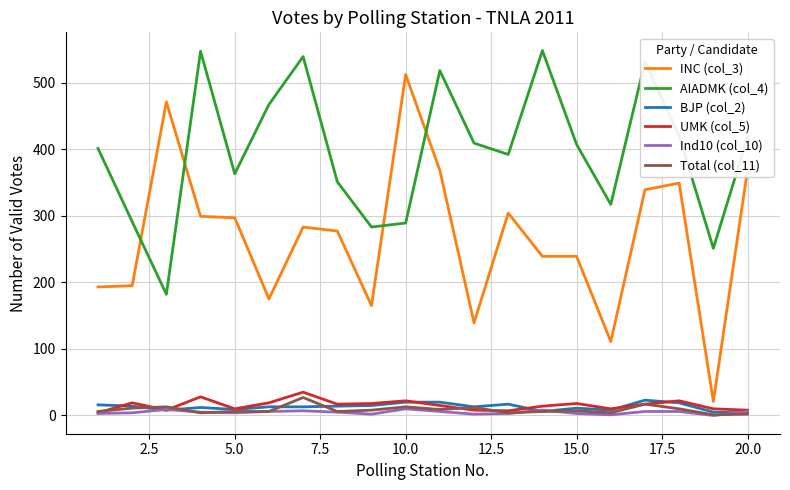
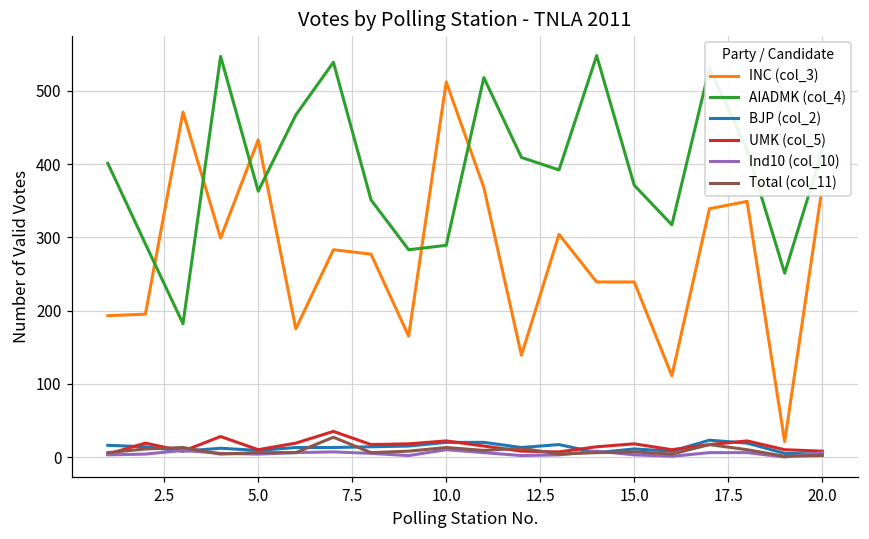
INC (col_3), 5.0: 300 -> 430
AIADMK (col_4), 15.0: 410 -> 370
